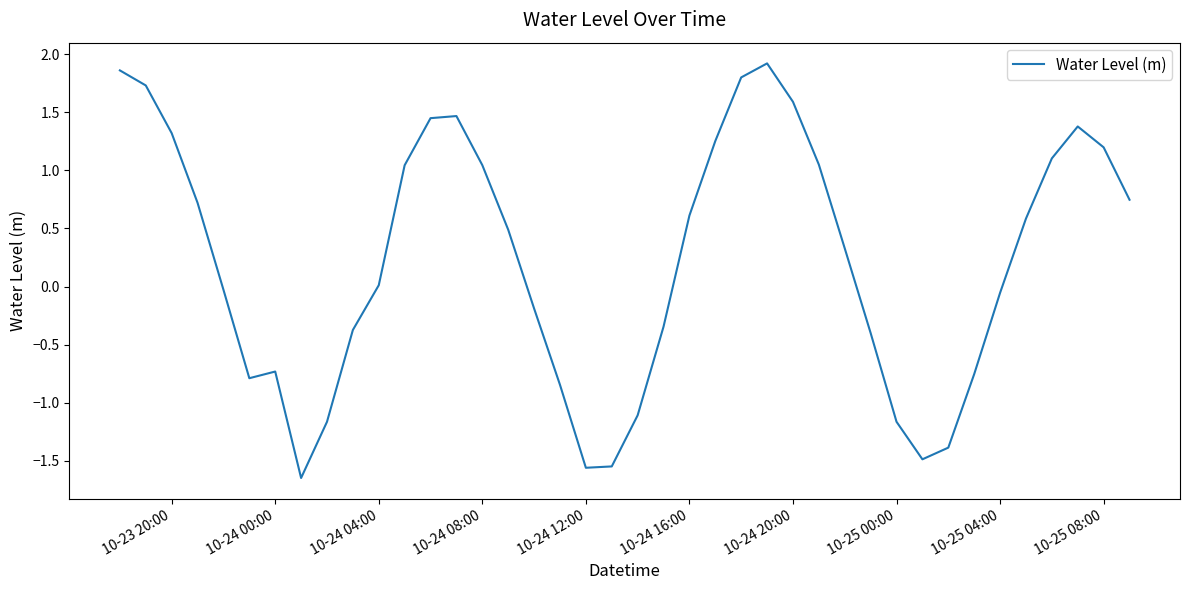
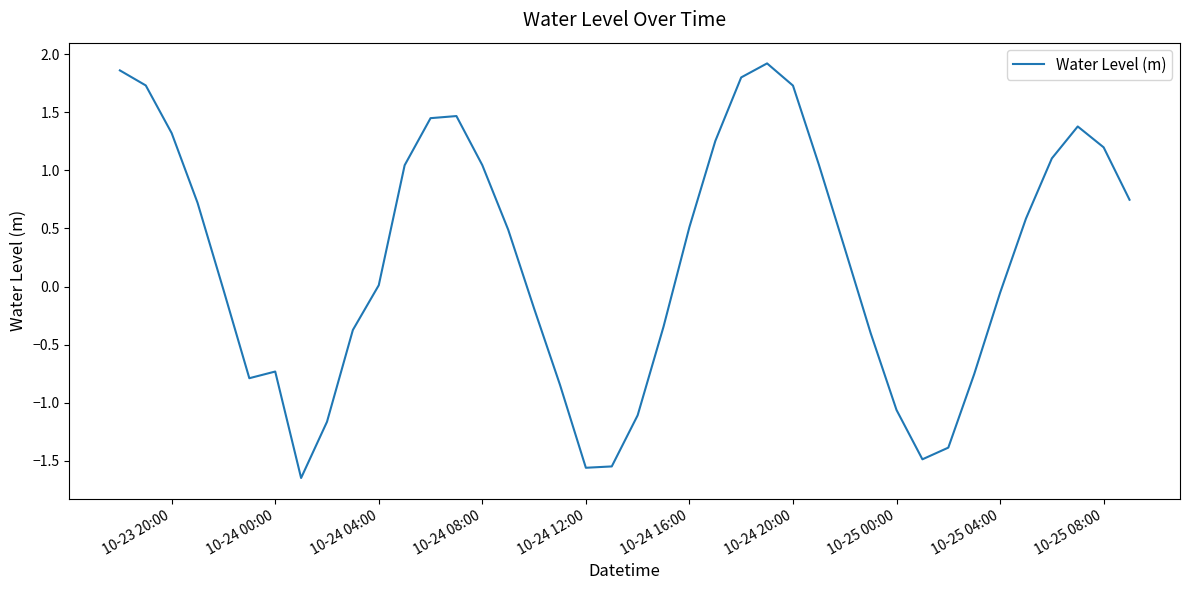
10-24 16:00: 0.61 -> 0.51
10-24 20:00: 1.59 -> 1.73
10-25 00:00: -1.16 -> -1.06
